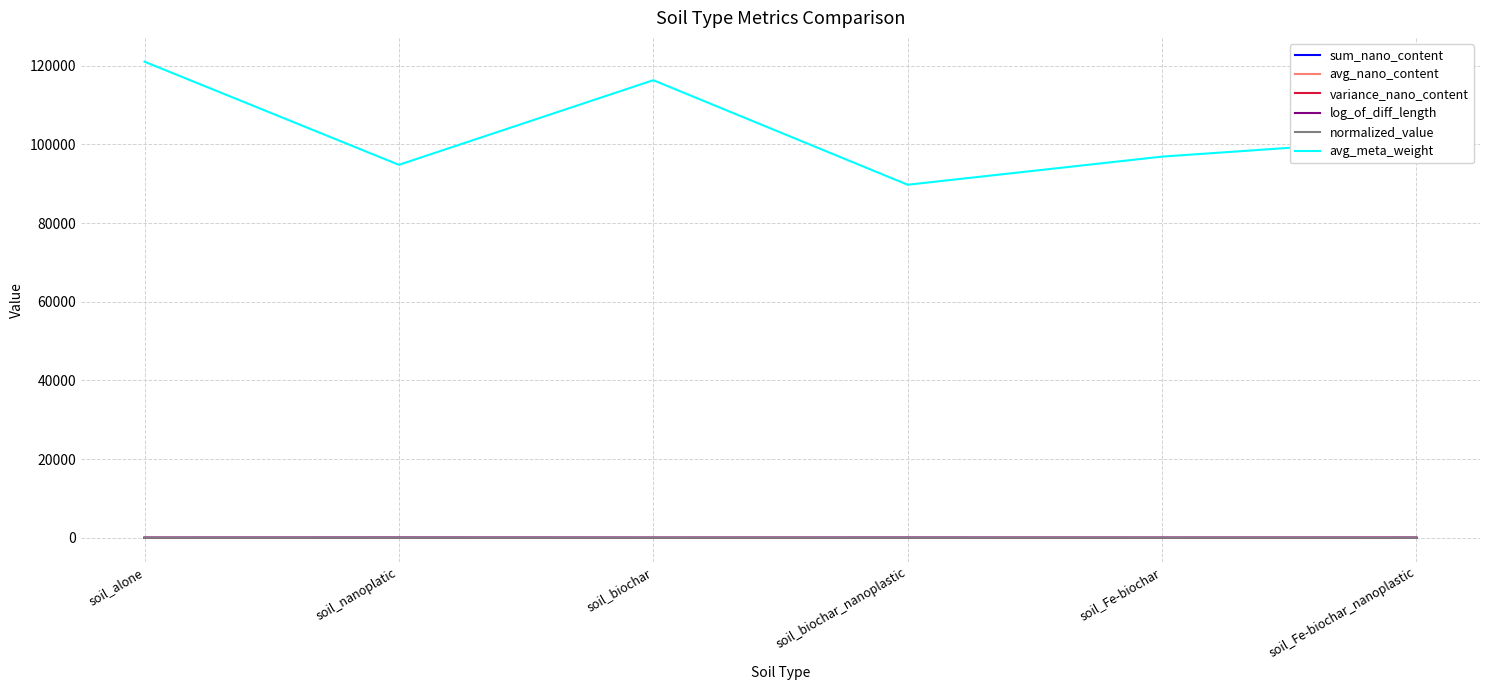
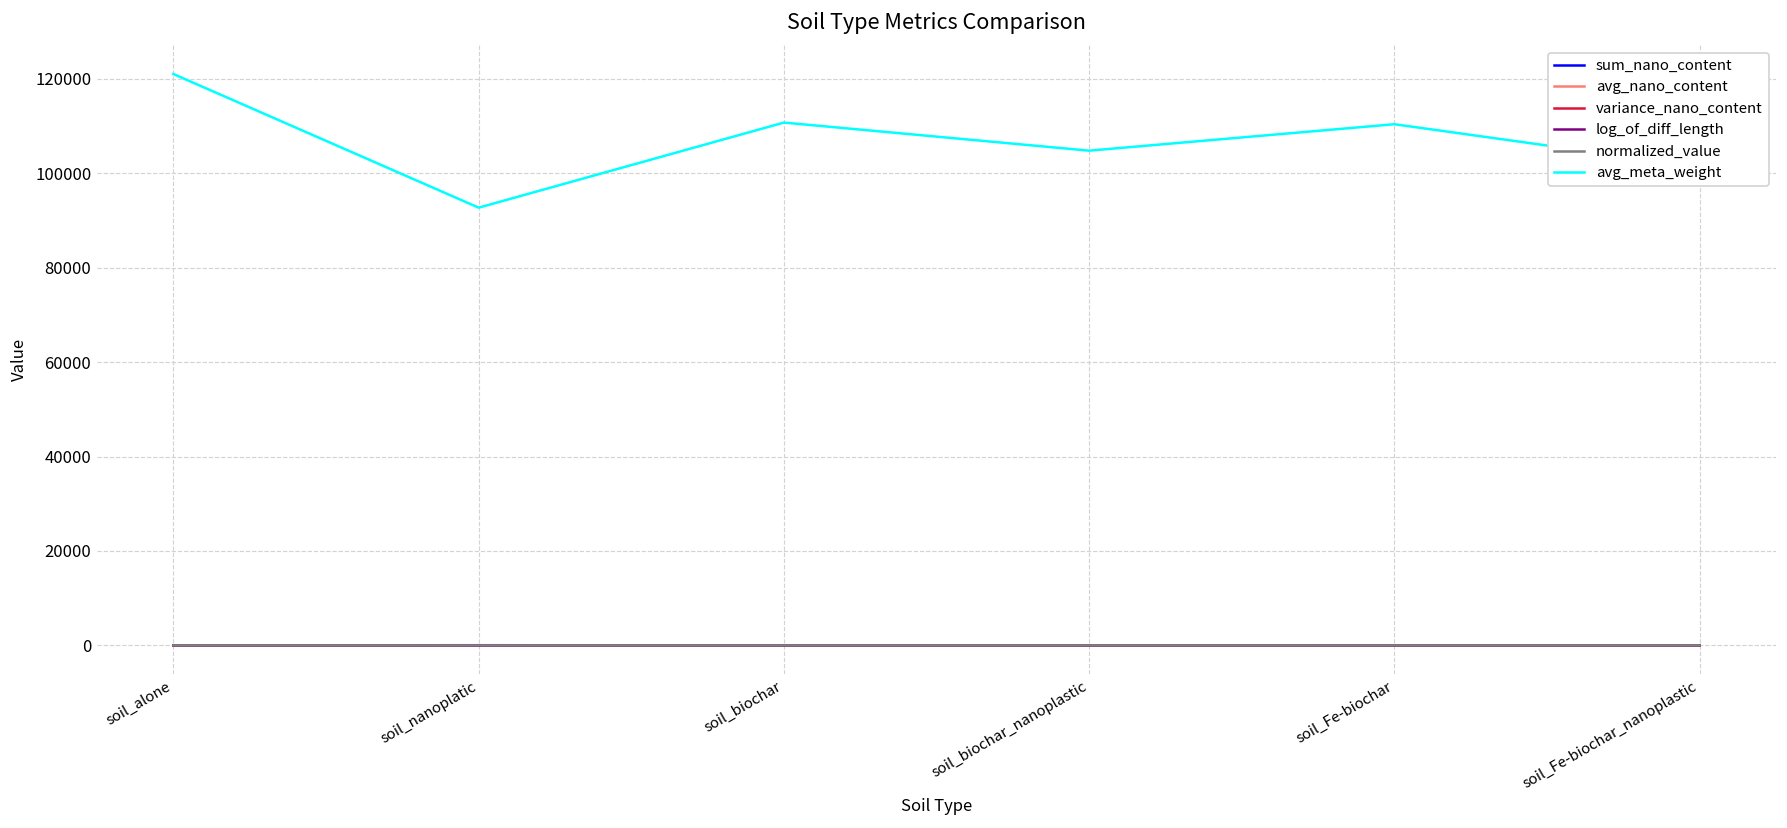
avg_meta_weight, soil_nanoplatic: 95000 -> 93000
avg_meta_weight, soil_biochar: 116000 -> 111000
avg_meta_weight, soil_biochar_nanoplastic: 90000 -> 105000
avg_meta_weight, soil_Fe-biochar: 97000 -> 110000
